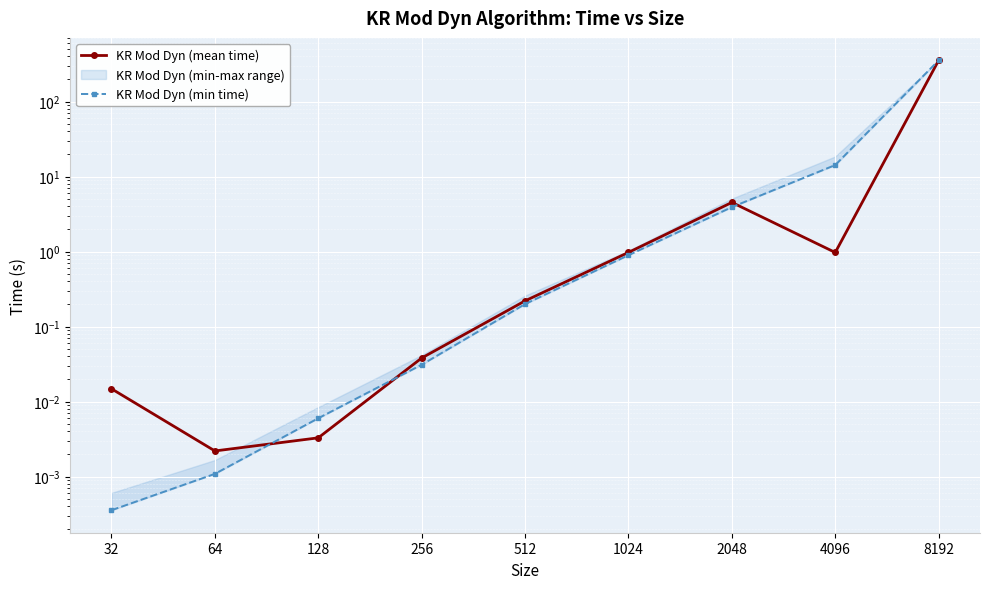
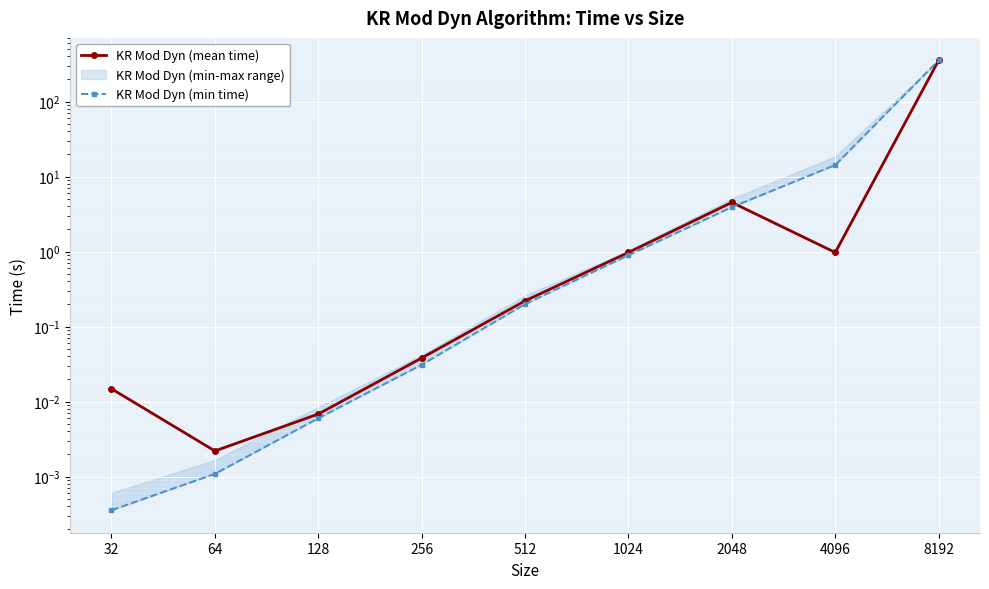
KR Mod Dyn (mean time), 128: 0.003 -> 0.007
